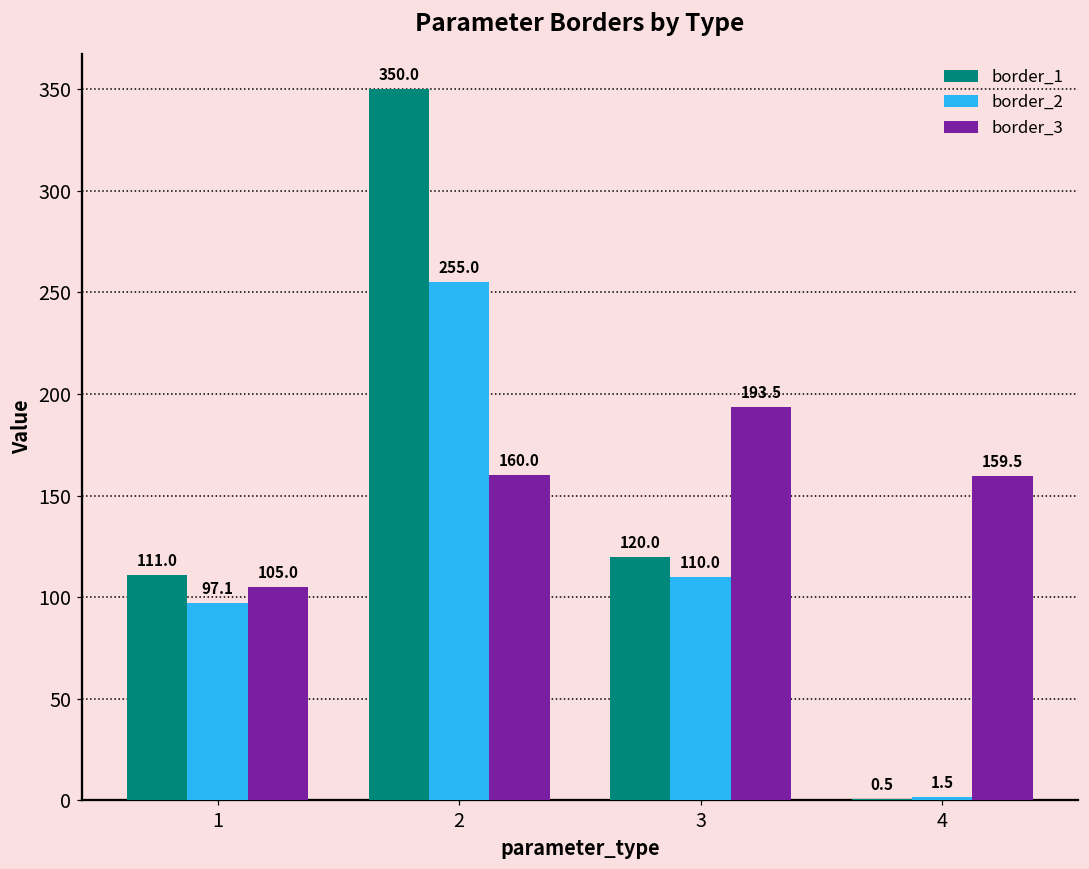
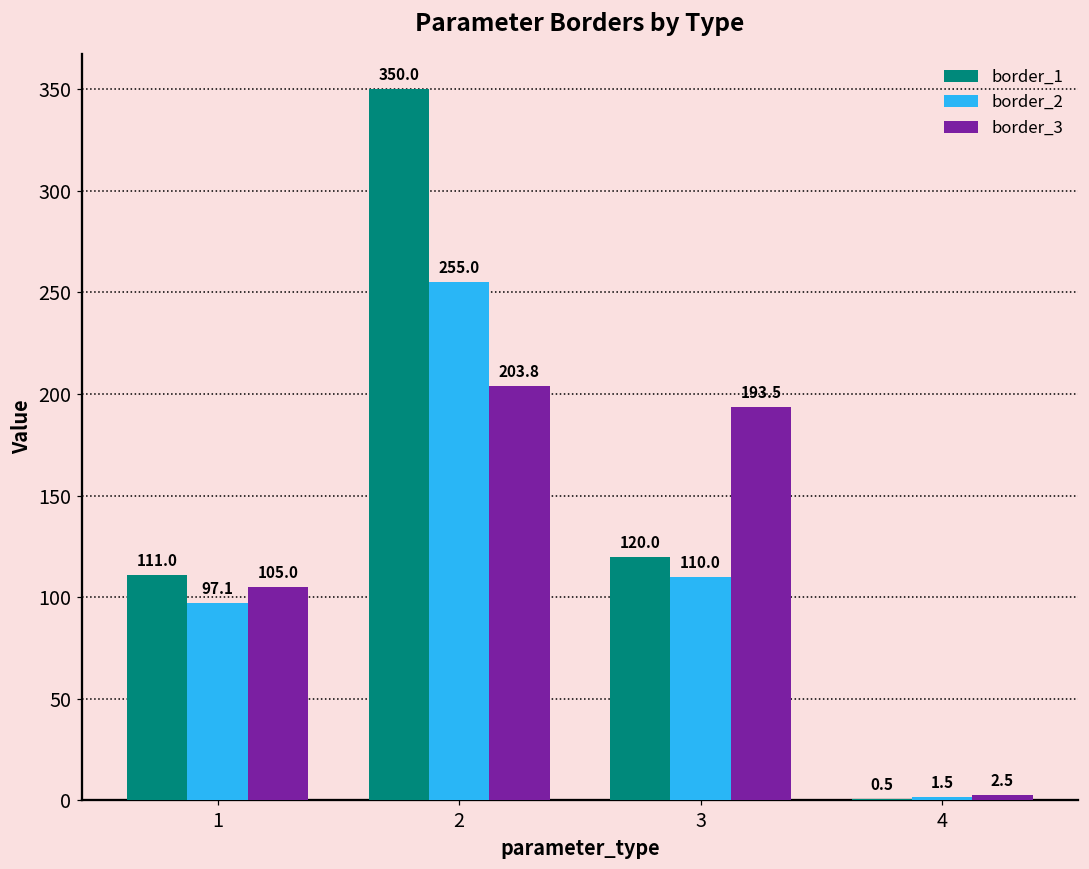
border_3, 2: 160.0 -> 203.8
border_3, 4: 159.5 -> 2.5
